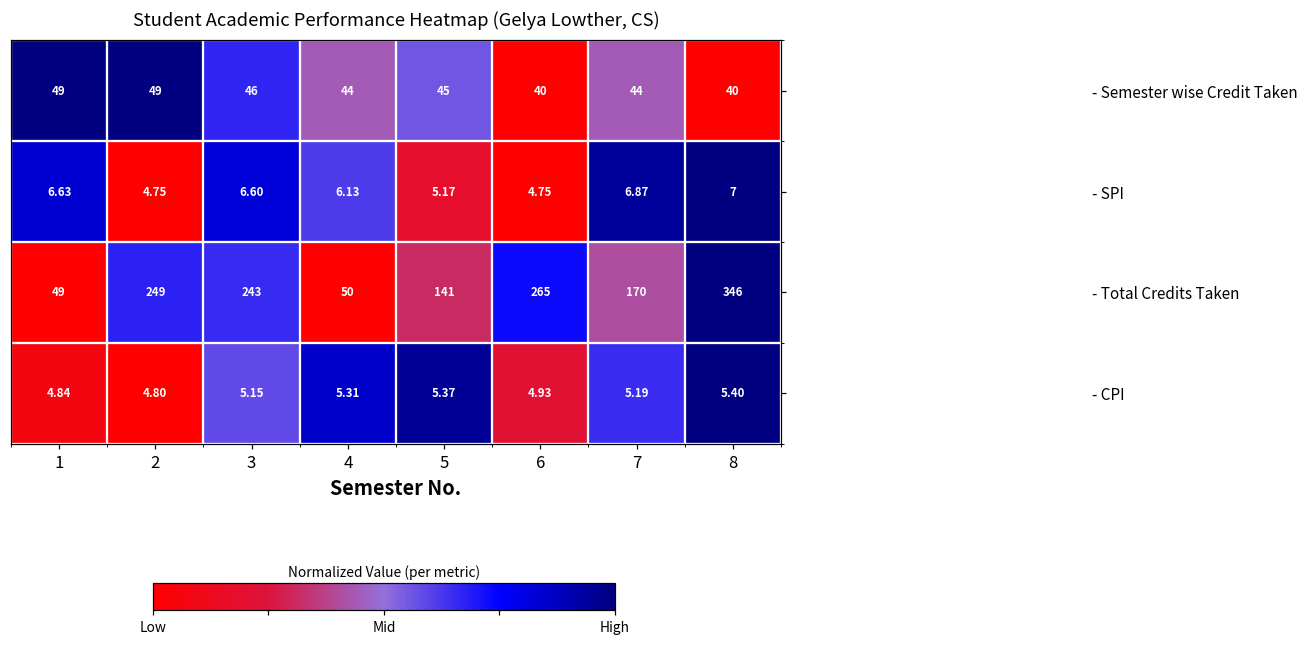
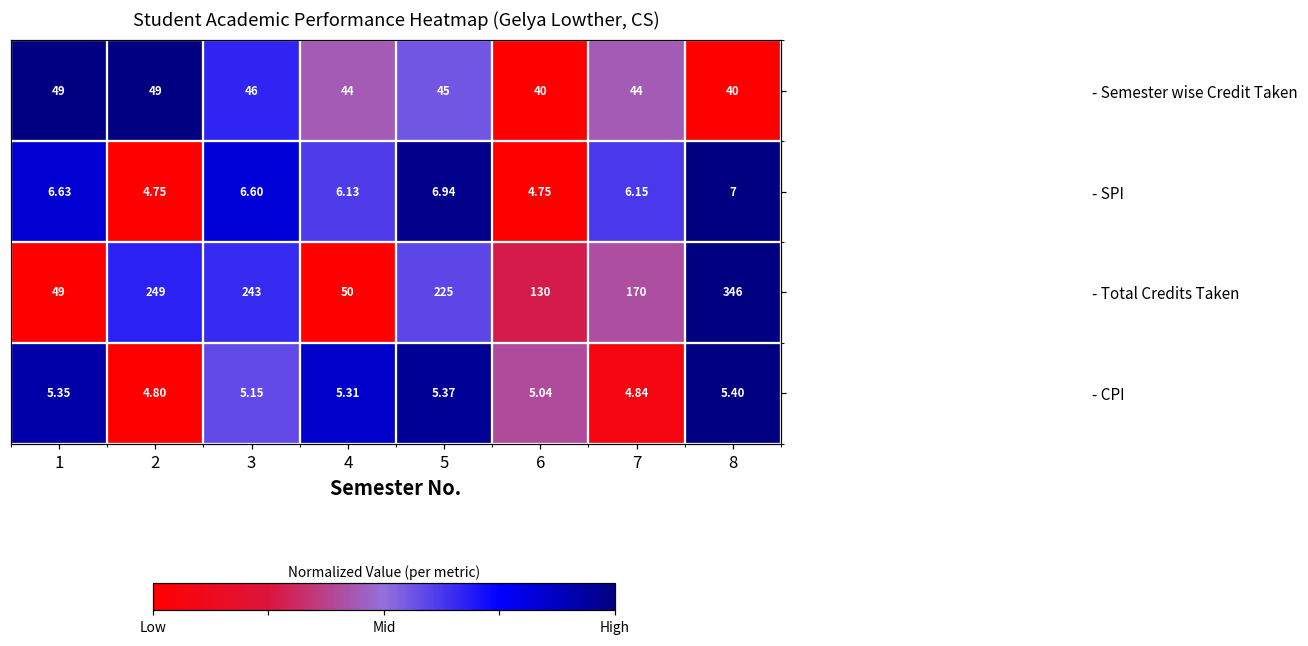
- SPI, 5: 5.17 -> 6.94
- SPI, 7: 6.87 -> 6.15
- Total Credits Taken, 5: 141 -> 225
- Total Credits Taken, 6: 265 -> 130
- CPI, 1: 4.84 -> 5.35
- CPI, 6: 4.93 -> 5.04
- CPI, 7: 5.19 -> 4.84
